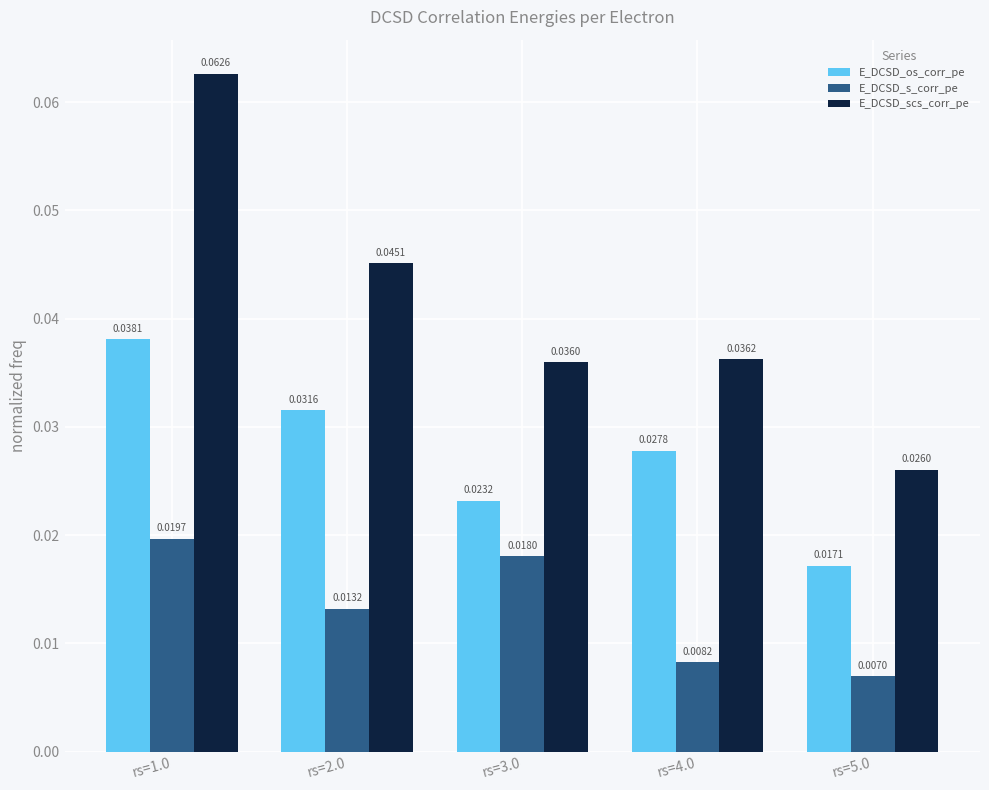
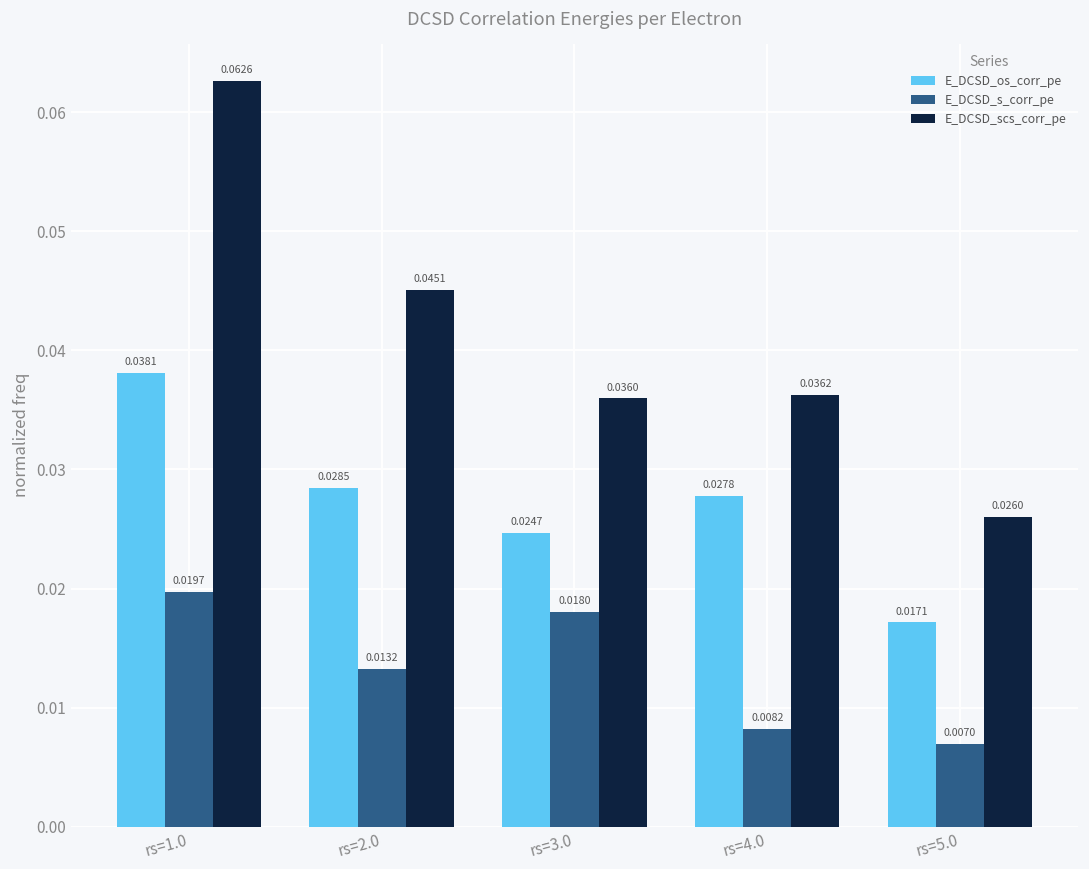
E_DCSD_os_corr_pe, rs=2.0: 0.0316 -> 0.0285
E_DCSD_os_corr_pe, rs=3.0: 0.0232 -> 0.0247
